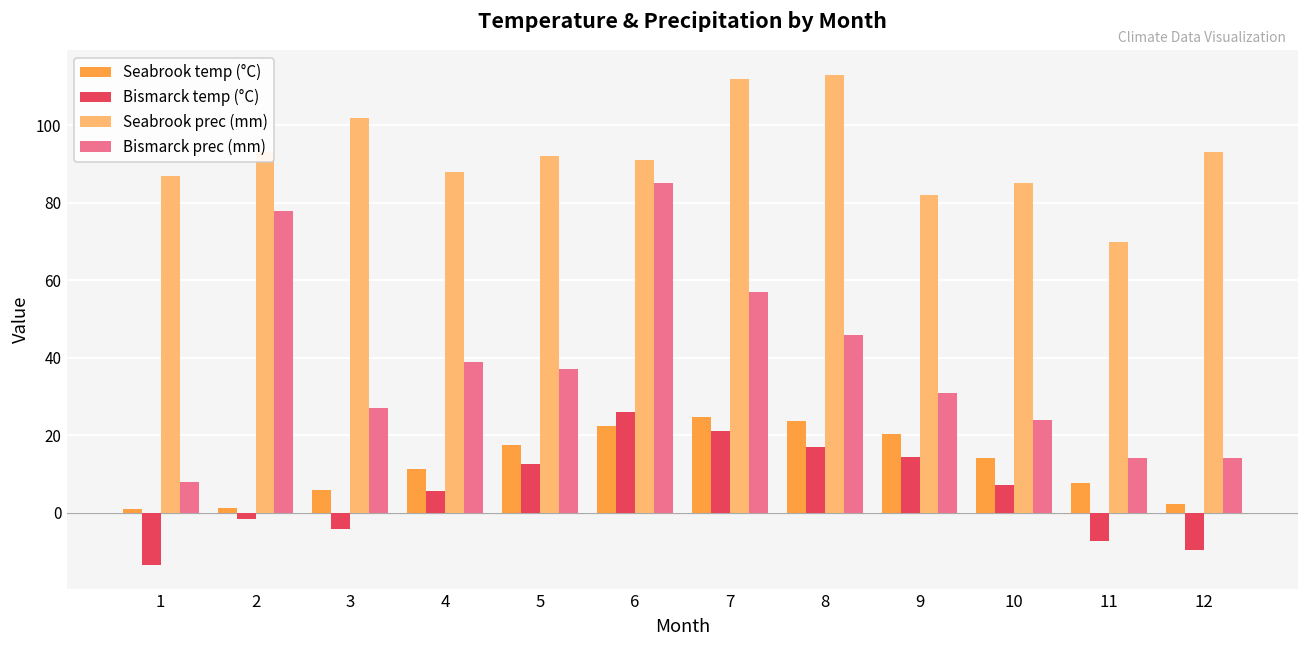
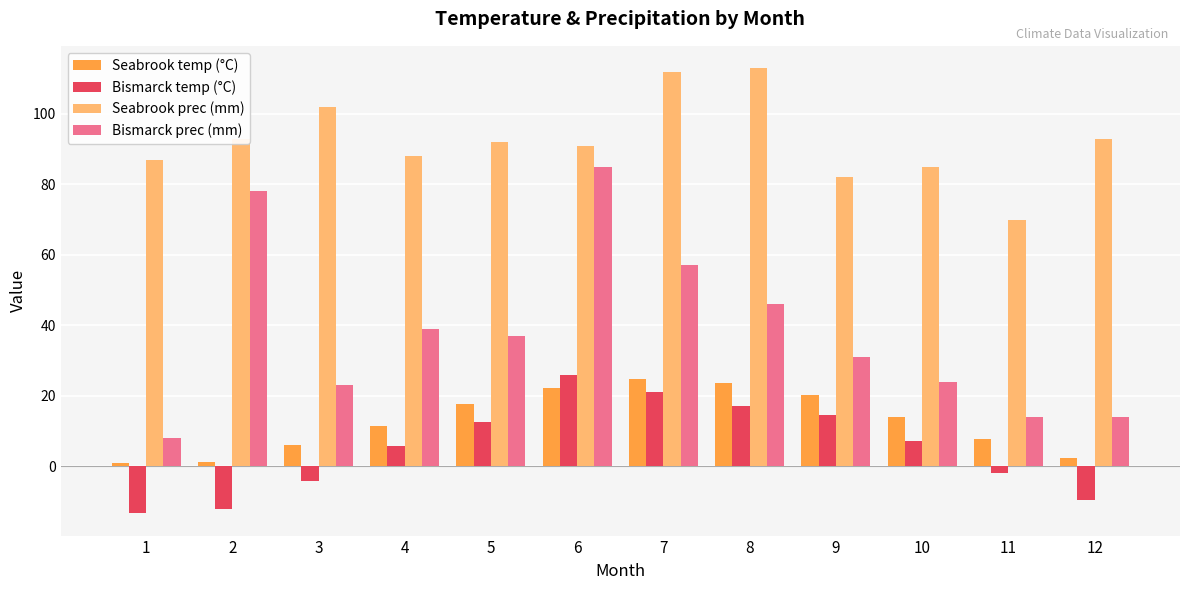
Bismarck temp (°C), 2: -2 -> -12
Bismarck prec (mm), 3: 27 -> 23
Bismarck temp (°C), 11: -7 -> -2
